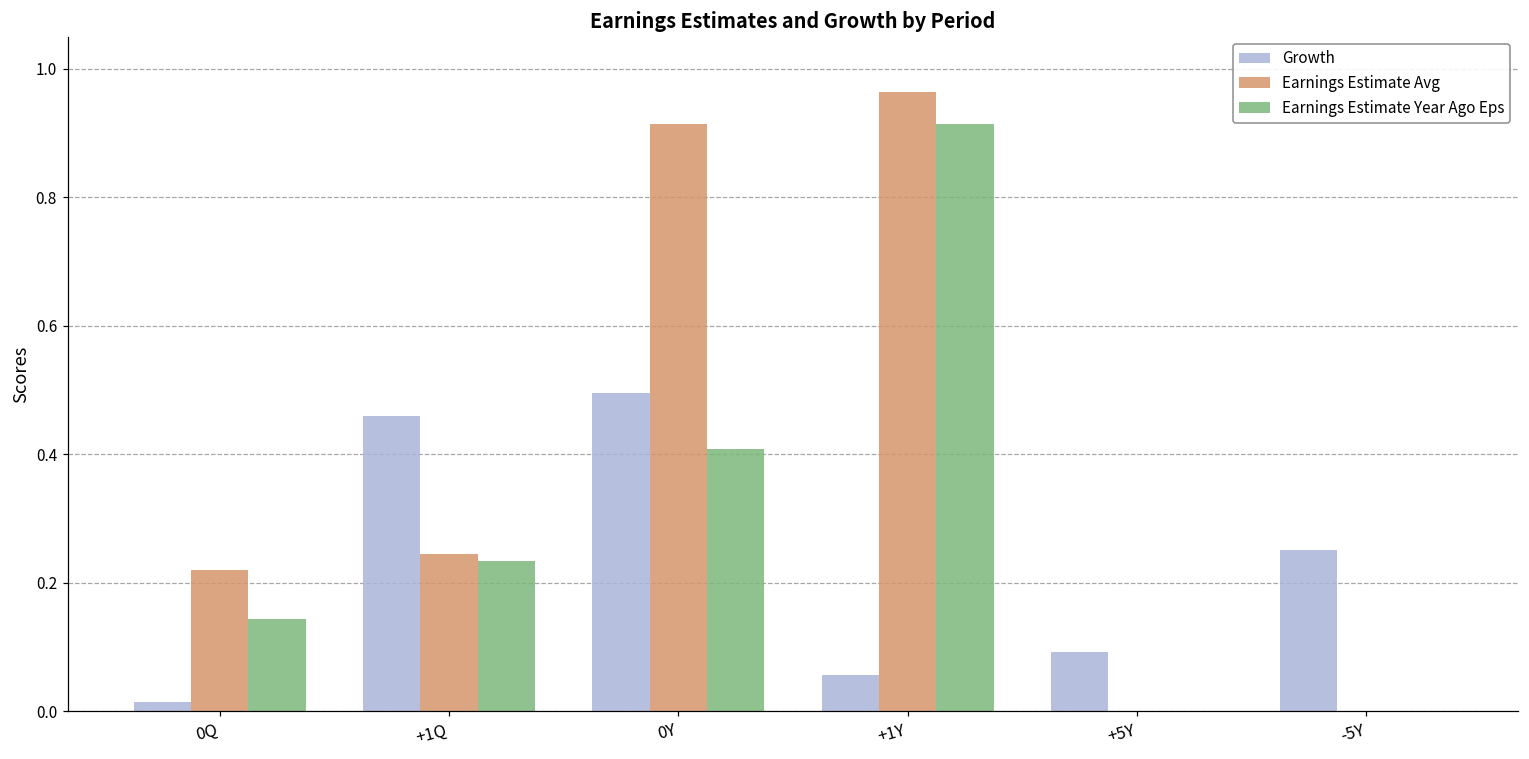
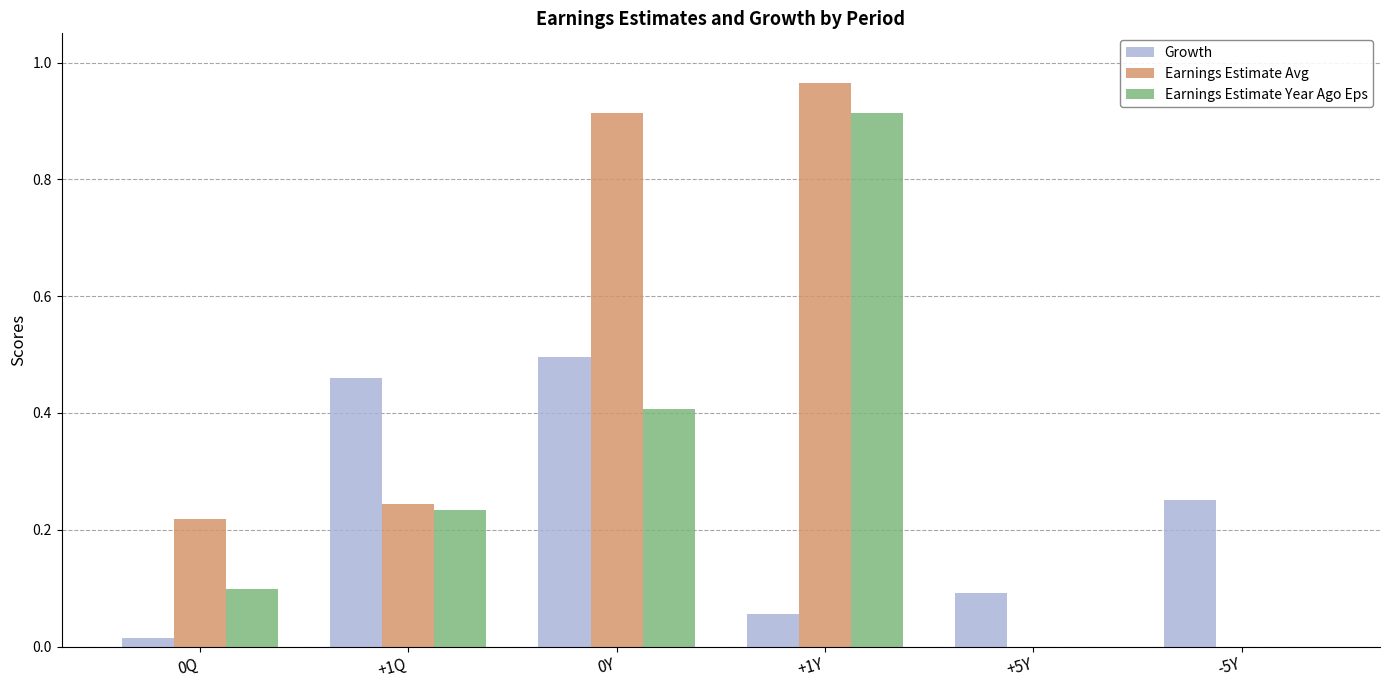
Earnings Estimate Year Ago Eps, 0Q: 0.14 -> 0.10
